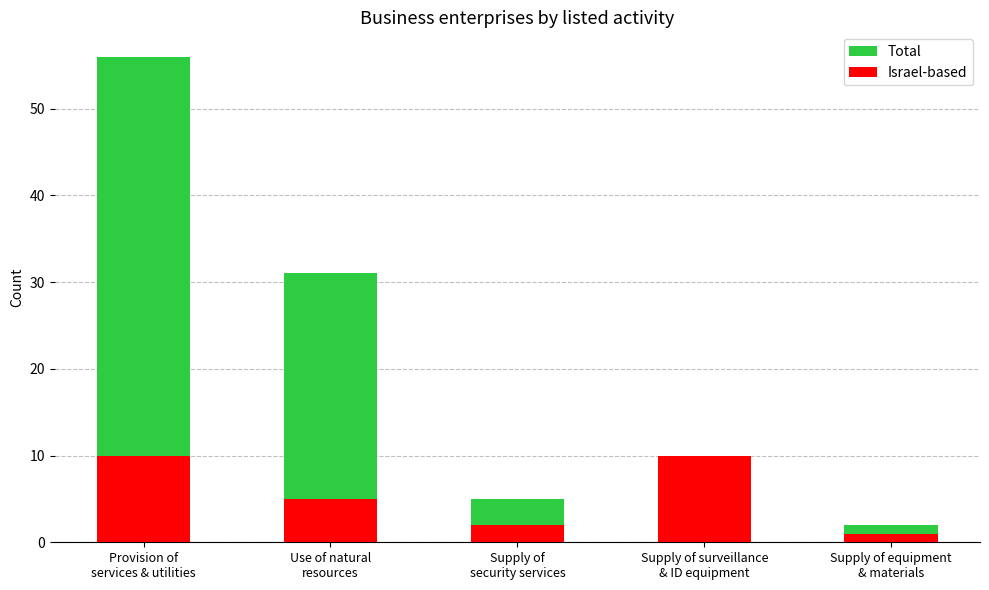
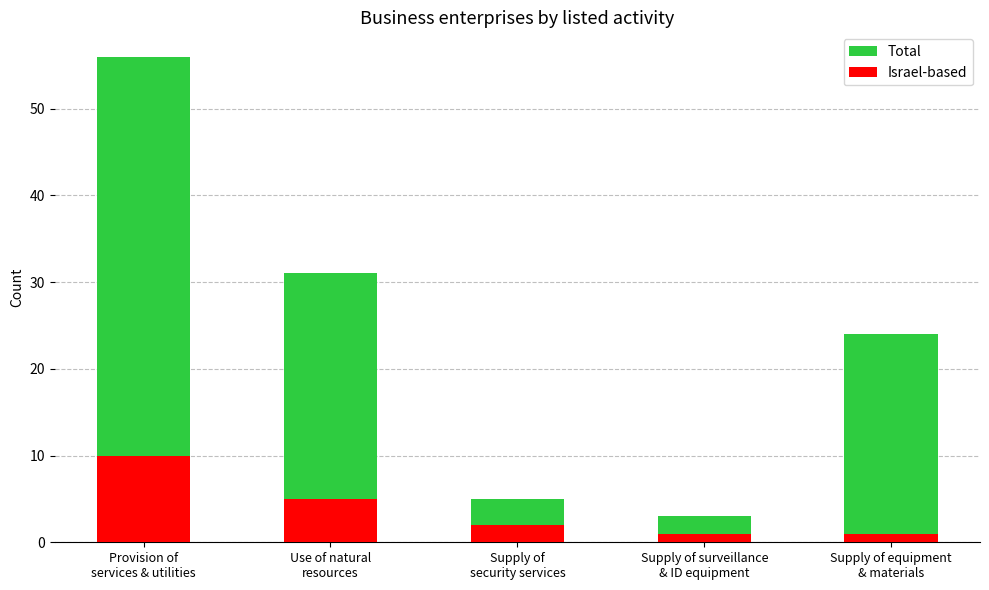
Israel-based, Supply of surveillance & ID equipment: 10 -> 1
Total, Supply of equipment & materials: 2 -> 24
